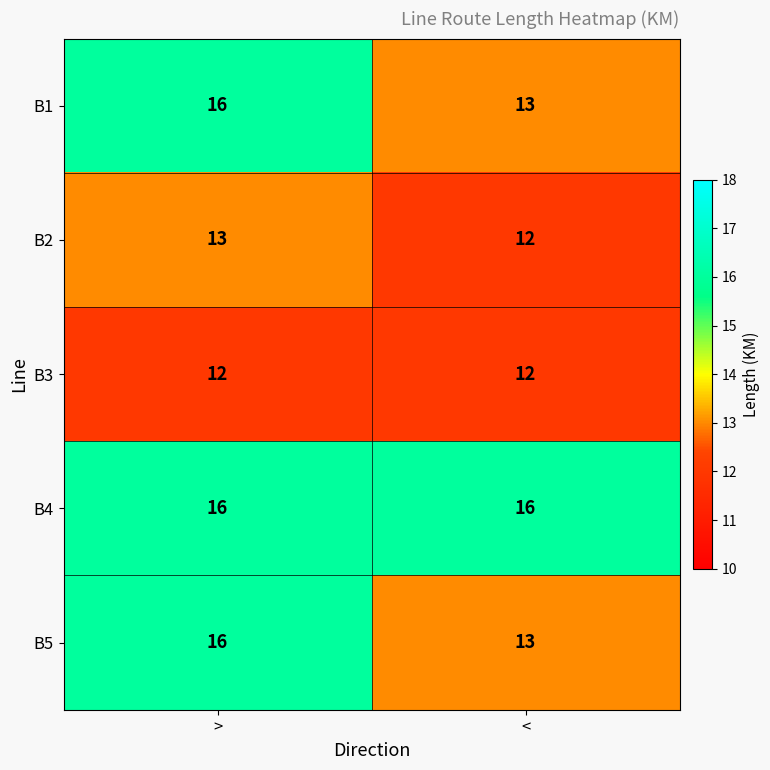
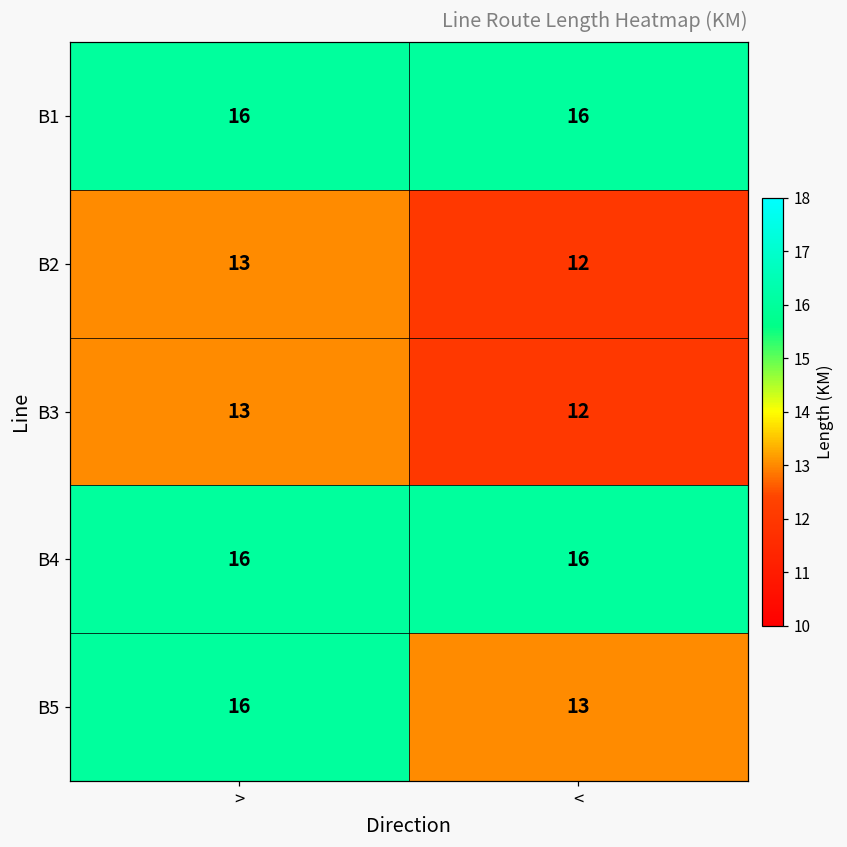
B1, <: 13 -> 16
B3, >: 12 -> 13
